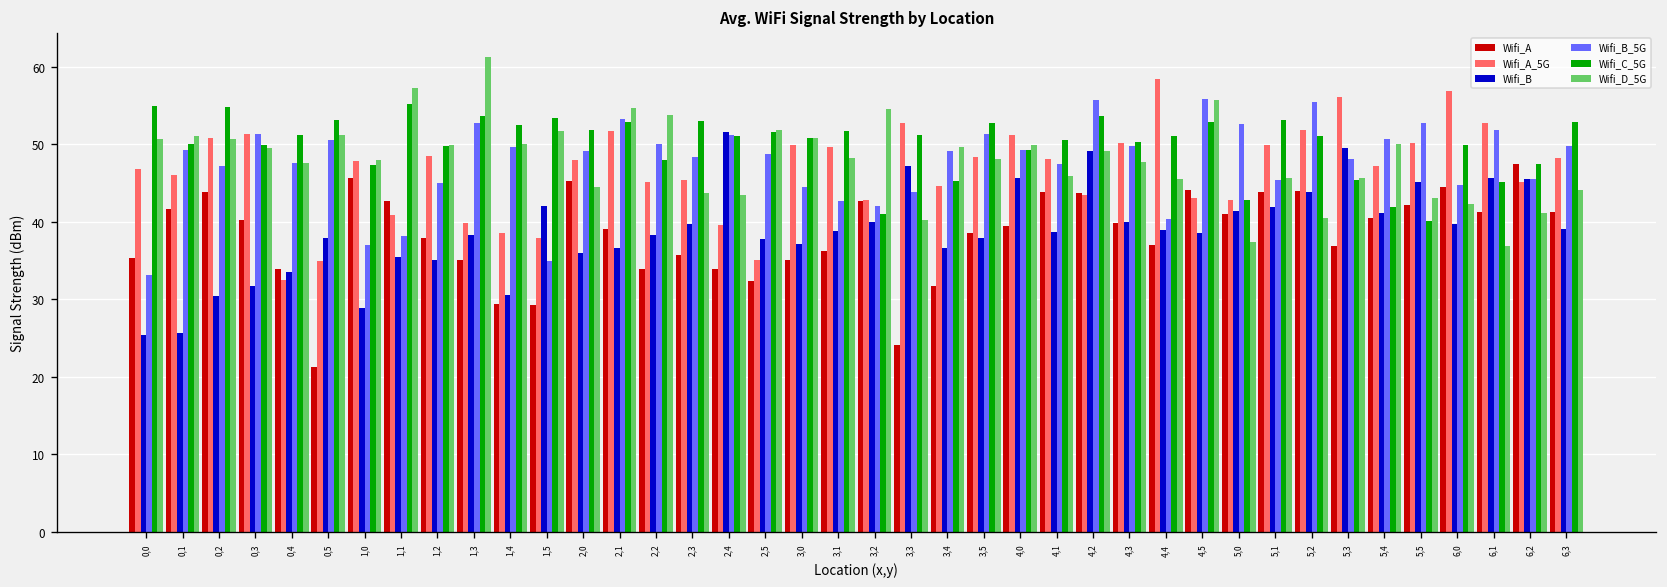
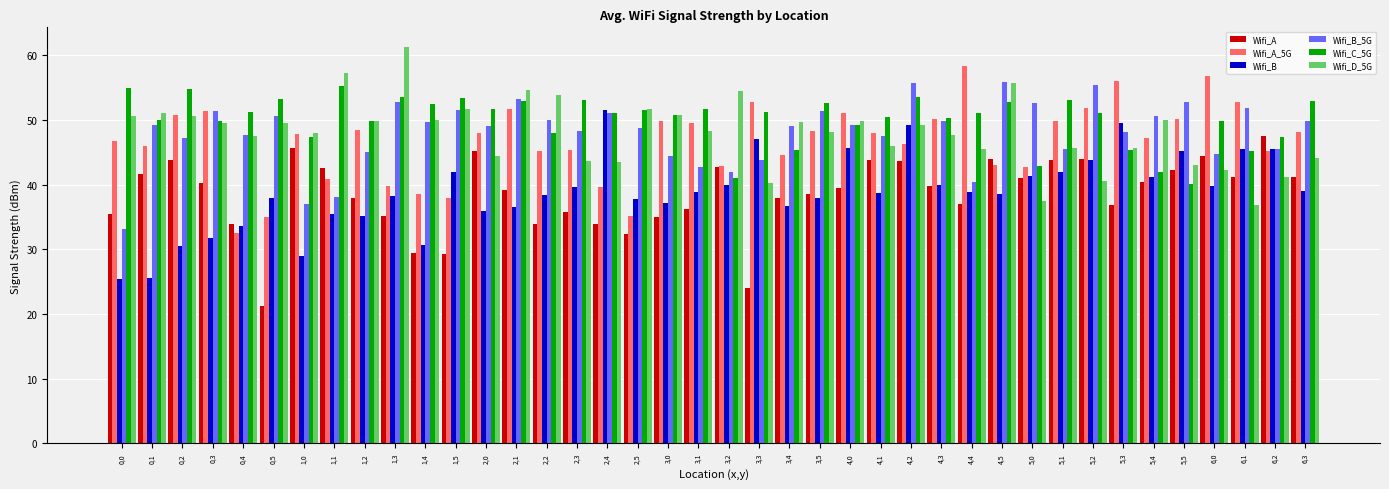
Wifi_D_5G, 0,5: 51 -> 50
Wifi_B_5G, 1,5: 35 -> 52
Wifi_A, 3,4: 32 -> 38
Wifi_A_5G, 4,2: 44 -> 46
